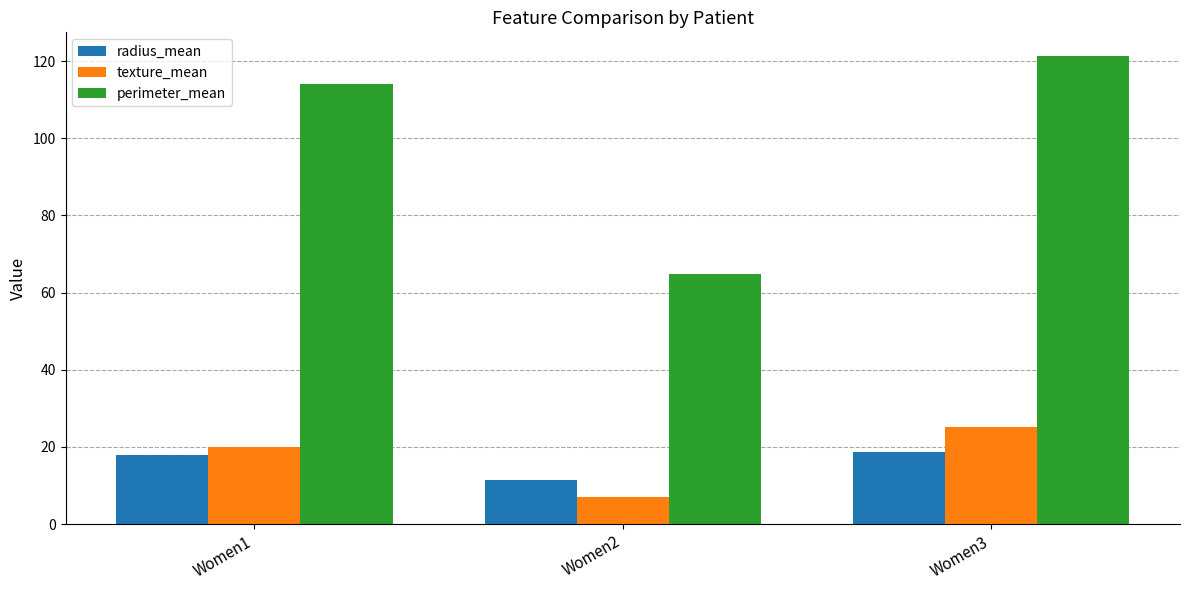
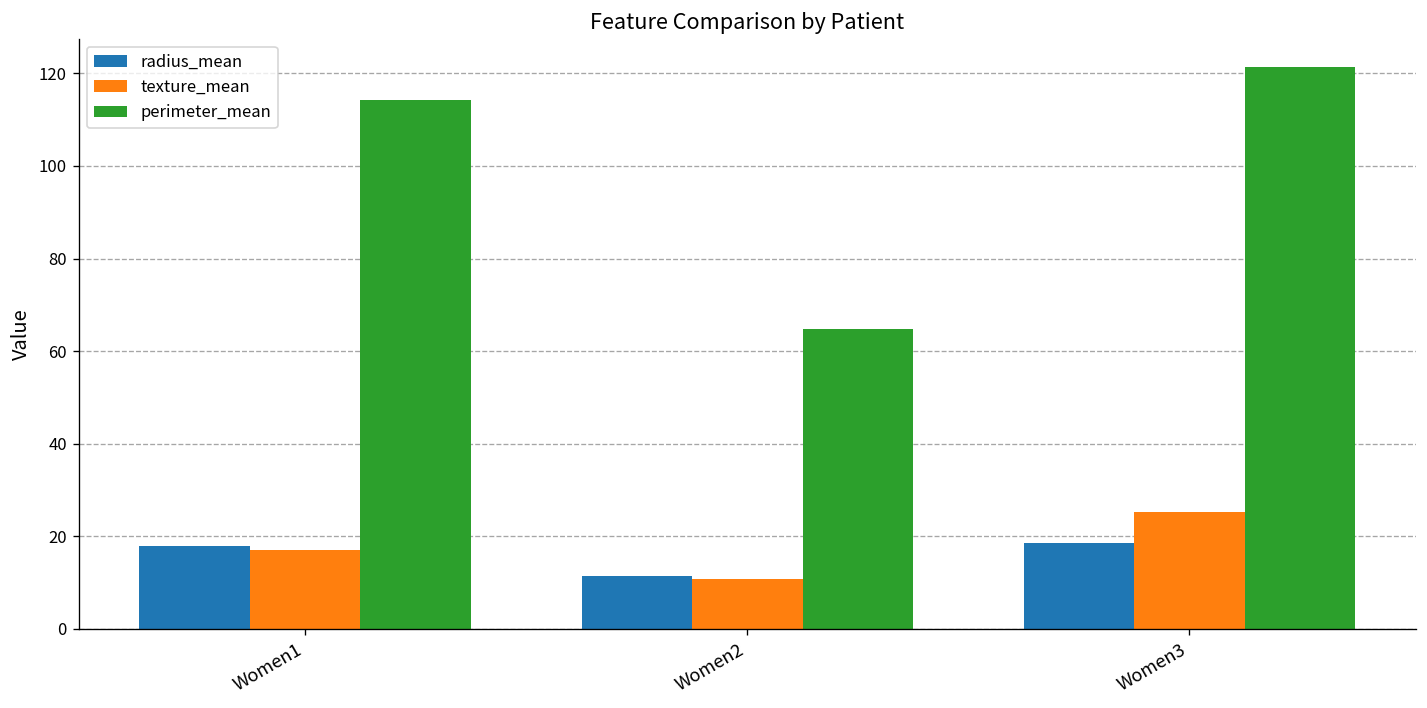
texture_mean, Women1: 20 -> 17
texture_mean, Women2: 7 -> 11
